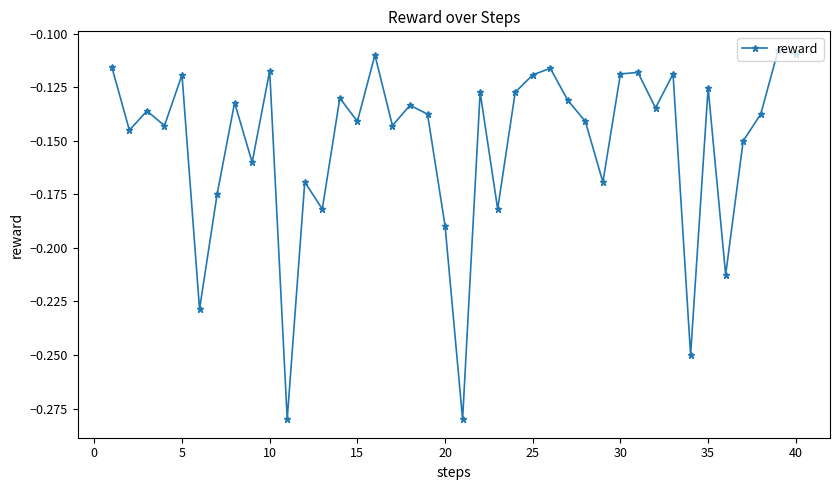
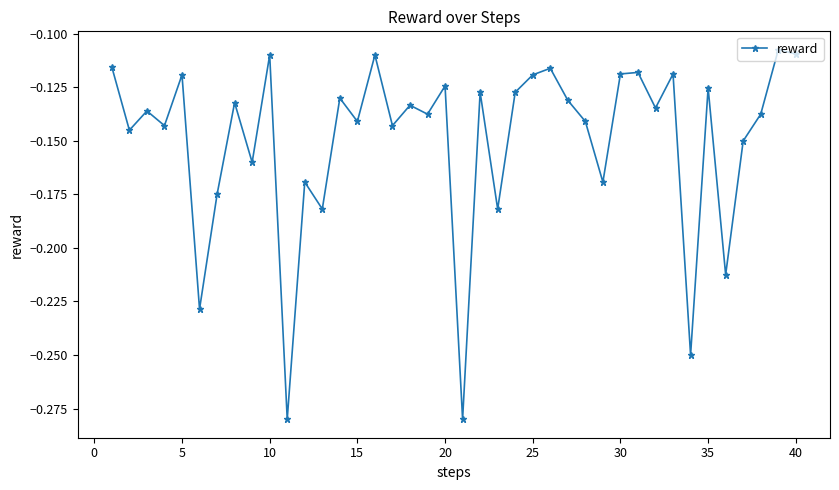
10: -0.117 -> -0.110
20: -0.190 -> -0.124
